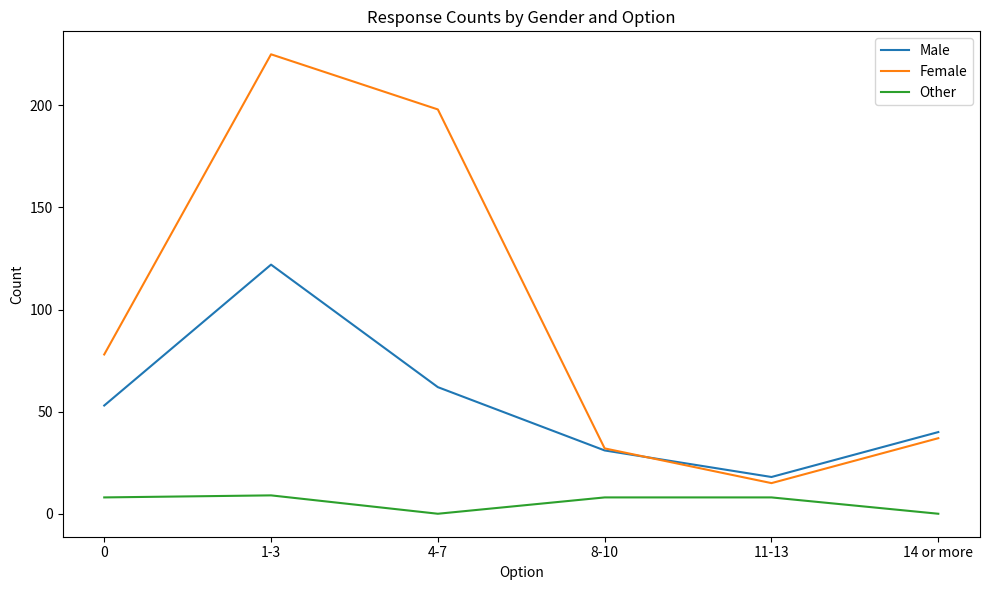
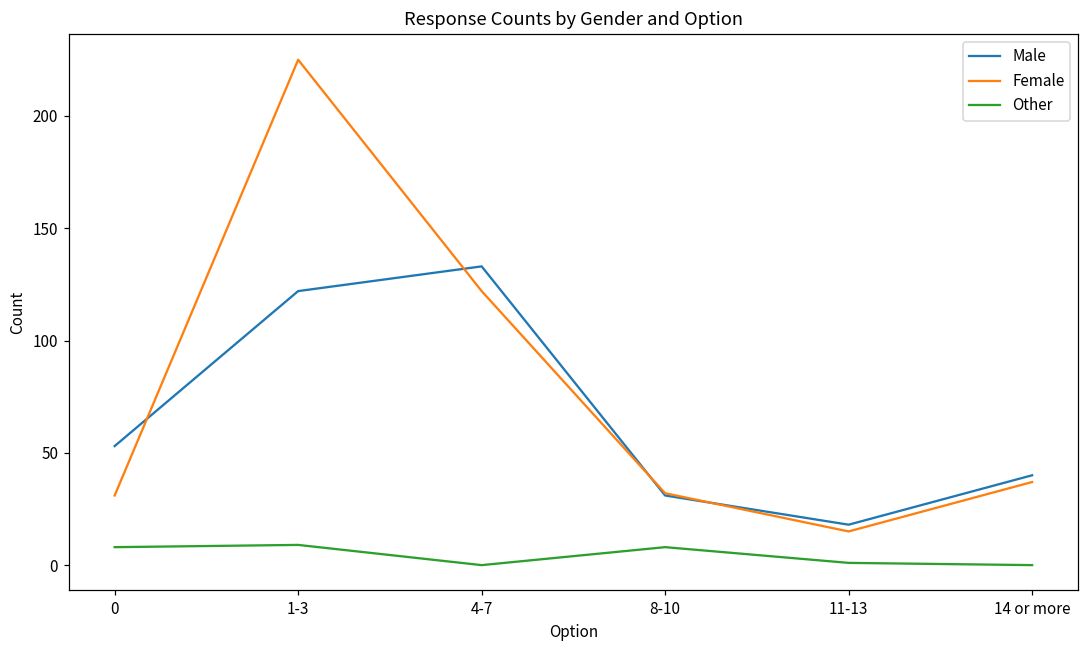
Female, 0: 78 -> 31
Male, 4-7: 62 -> 133
Female, 4-7: 198 -> 122
Other, 11-13: 8 -> 1
